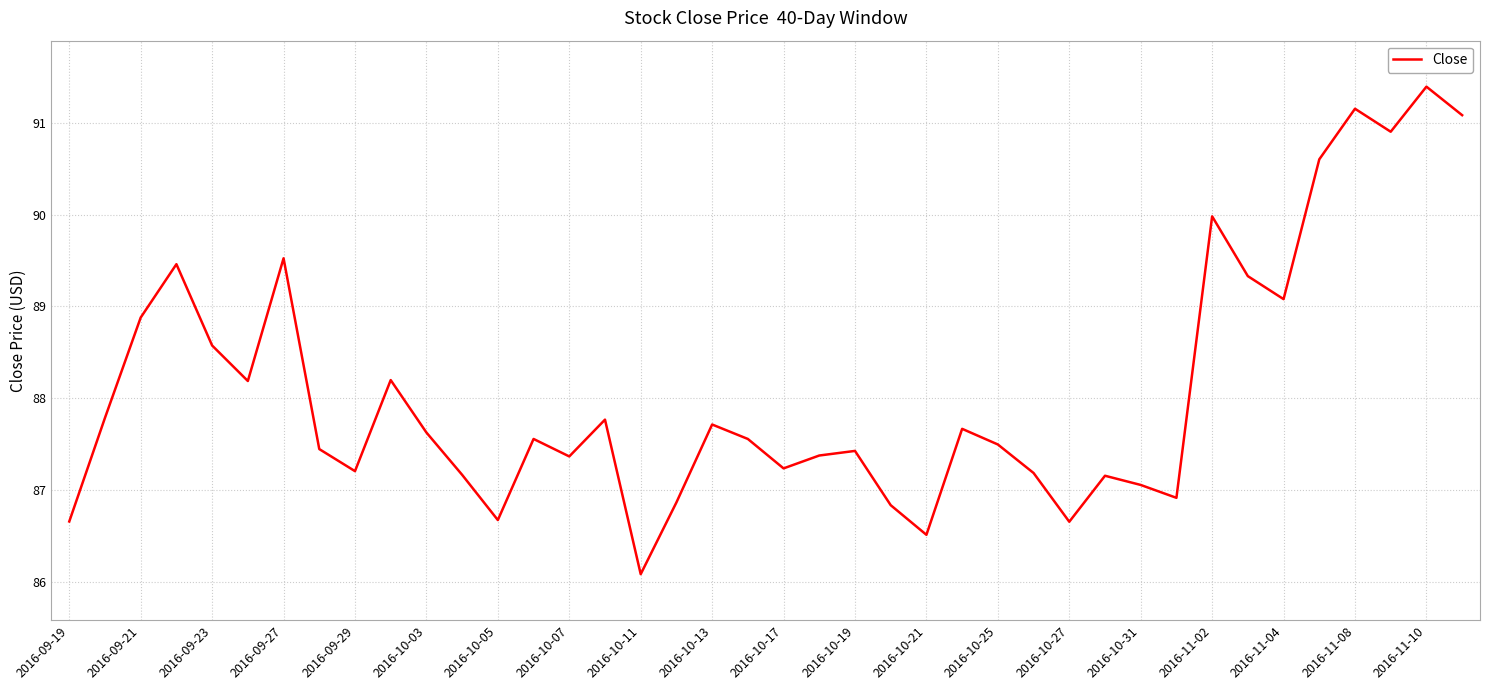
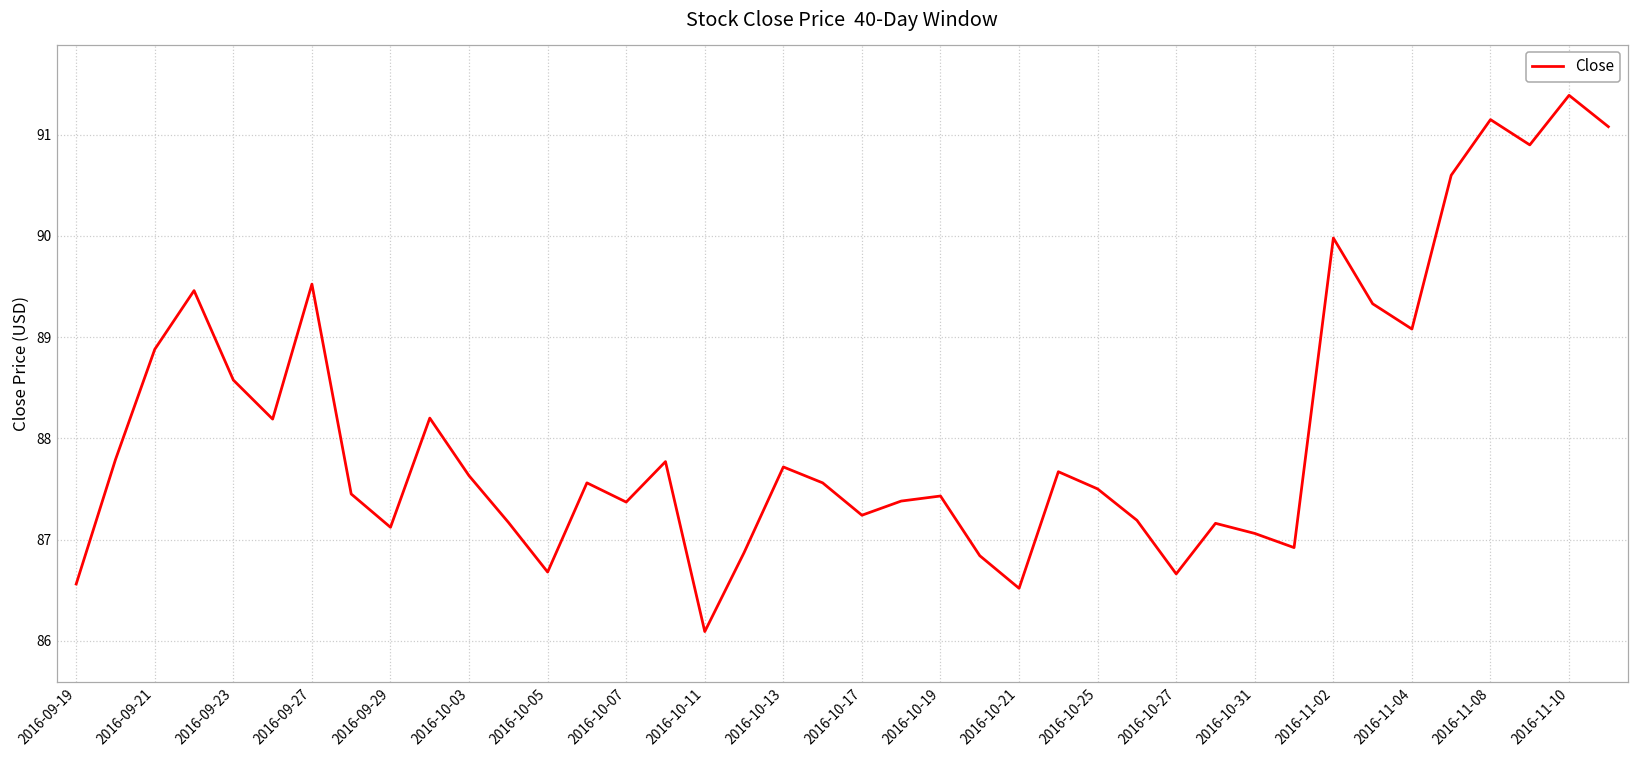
2016-09-19: 86.7 -> 86.6
2016-09-29: 87.2 -> 87.1
